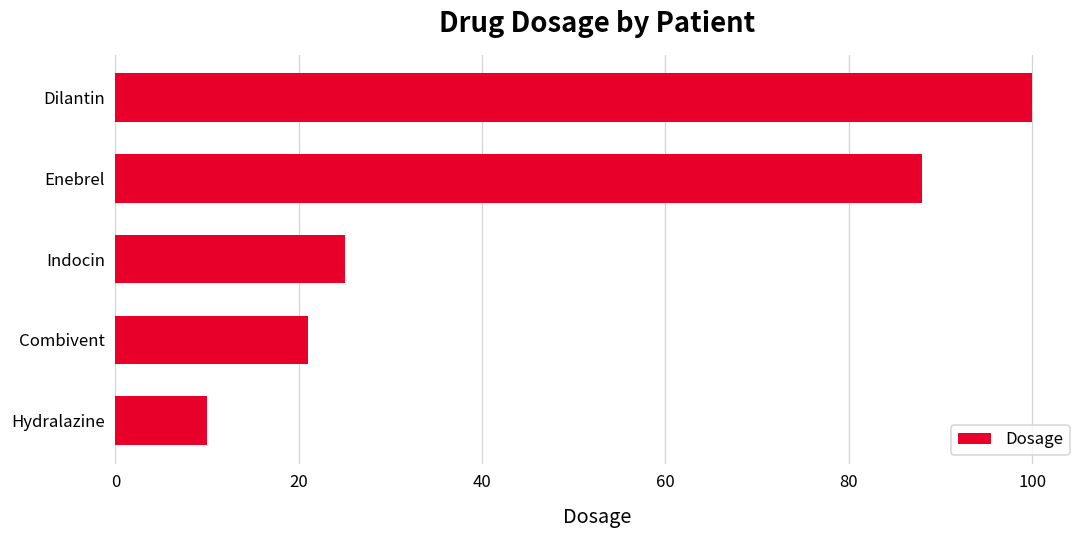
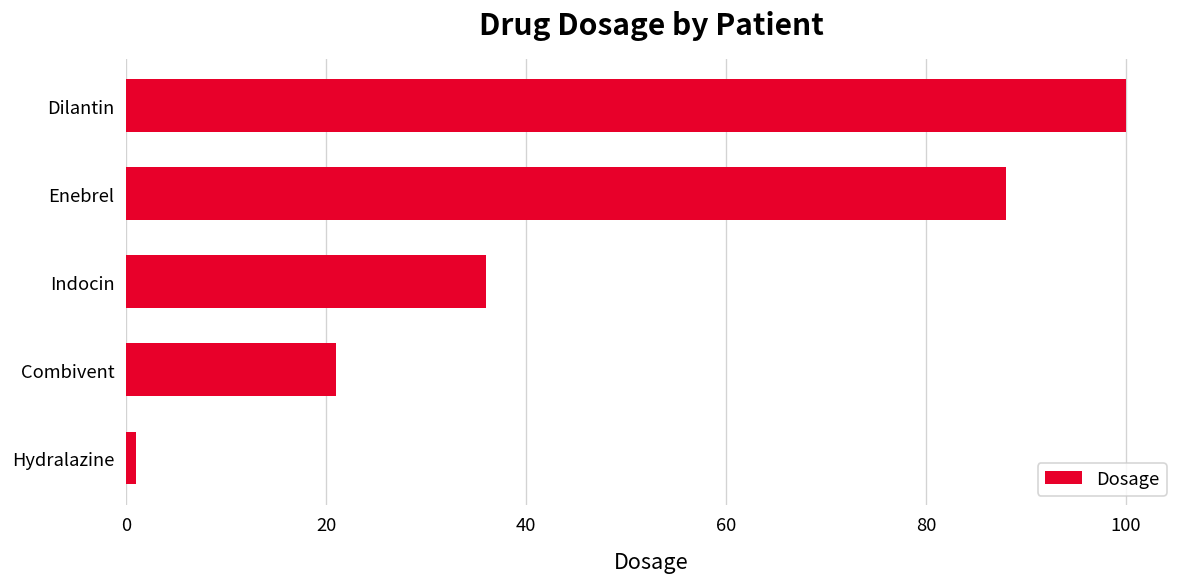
Indocin: 25 -> 36
Hydralazine: 10 -> 1
